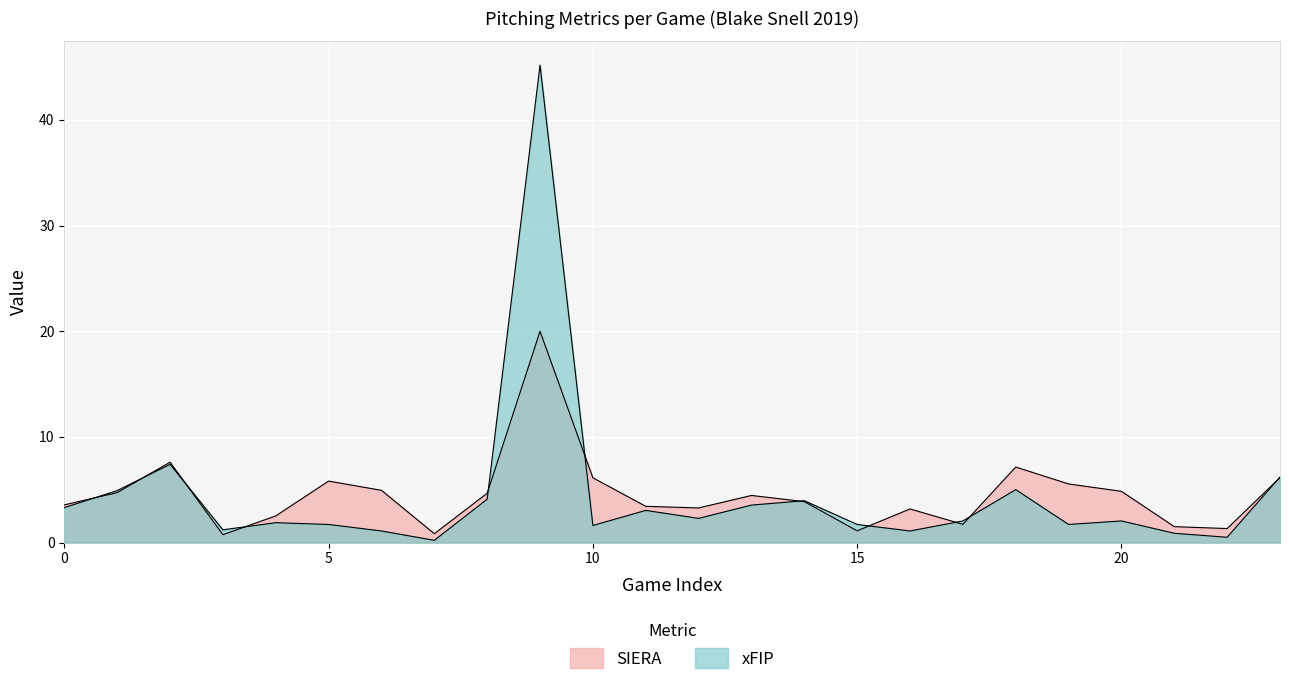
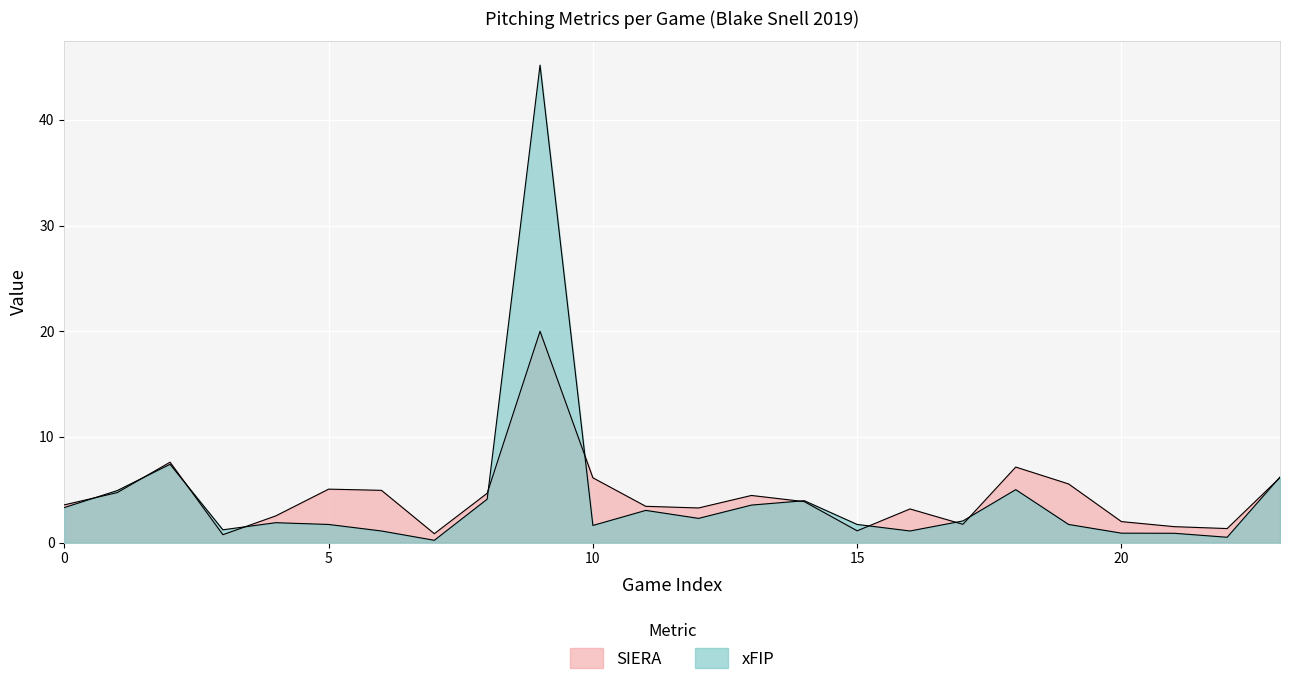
SIERA, 5: 5.8 -> 5.1
SIERA, 20: 4.8 -> 2.0
xFIP, 20: 2.0 -> 0.9
